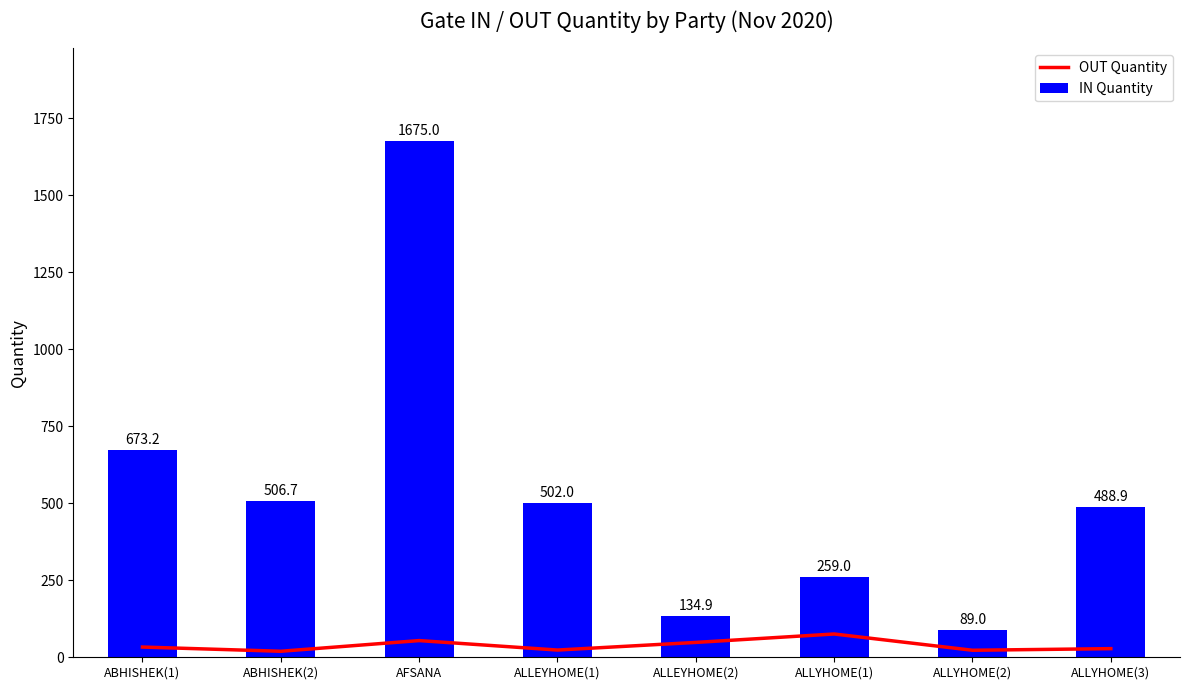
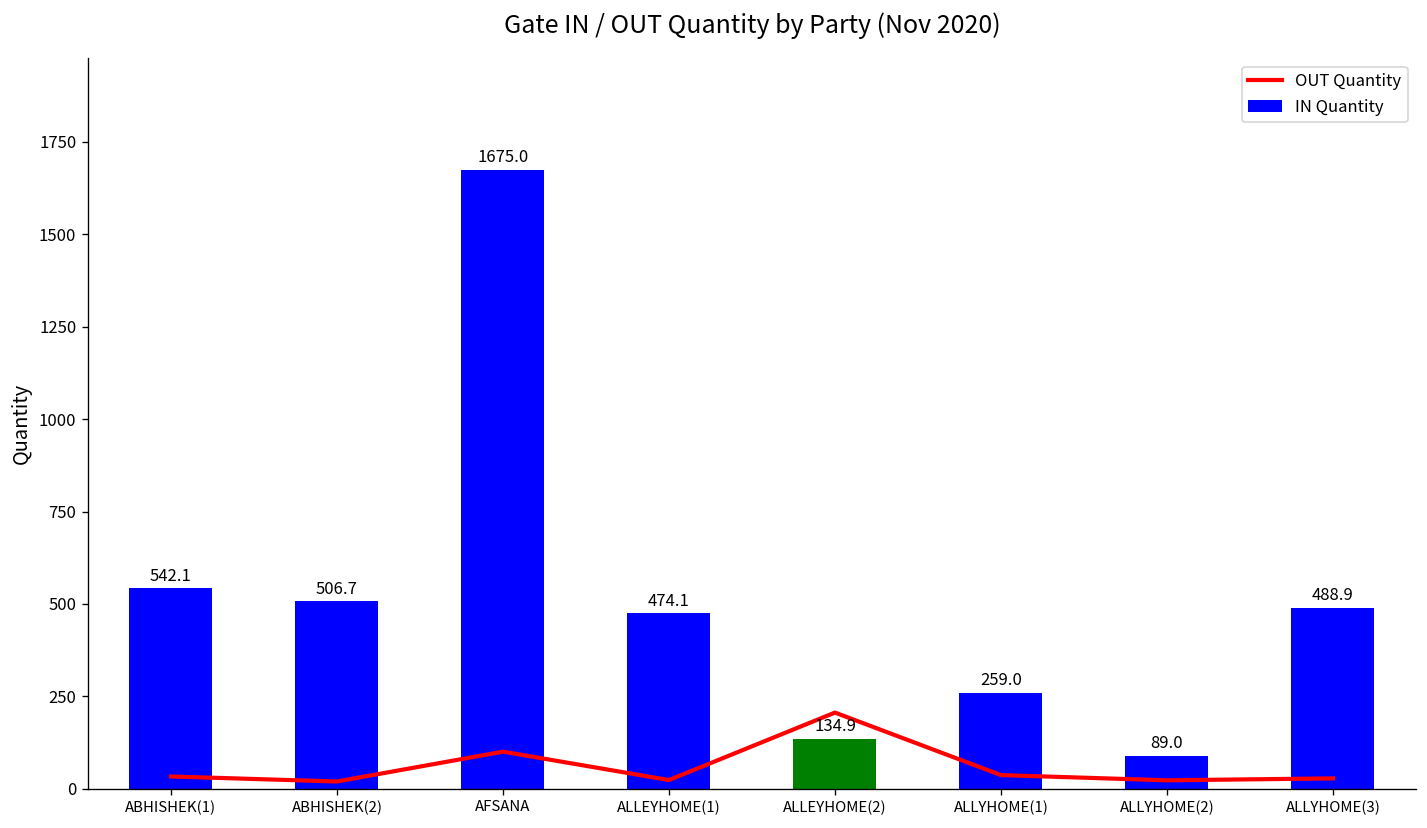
IN Quantity, ABHISHEK(1): 673.2 -> 542.1
OUT Quantity, AFSANA: 50 -> 100
IN Quantity, ALLEYHOME(1): 502.0 -> 474.1
OUT Quantity, ALLEYHOME(2): 50 -> 210
OUT Quantity, ALLYHOME(1): 80 -> 40
